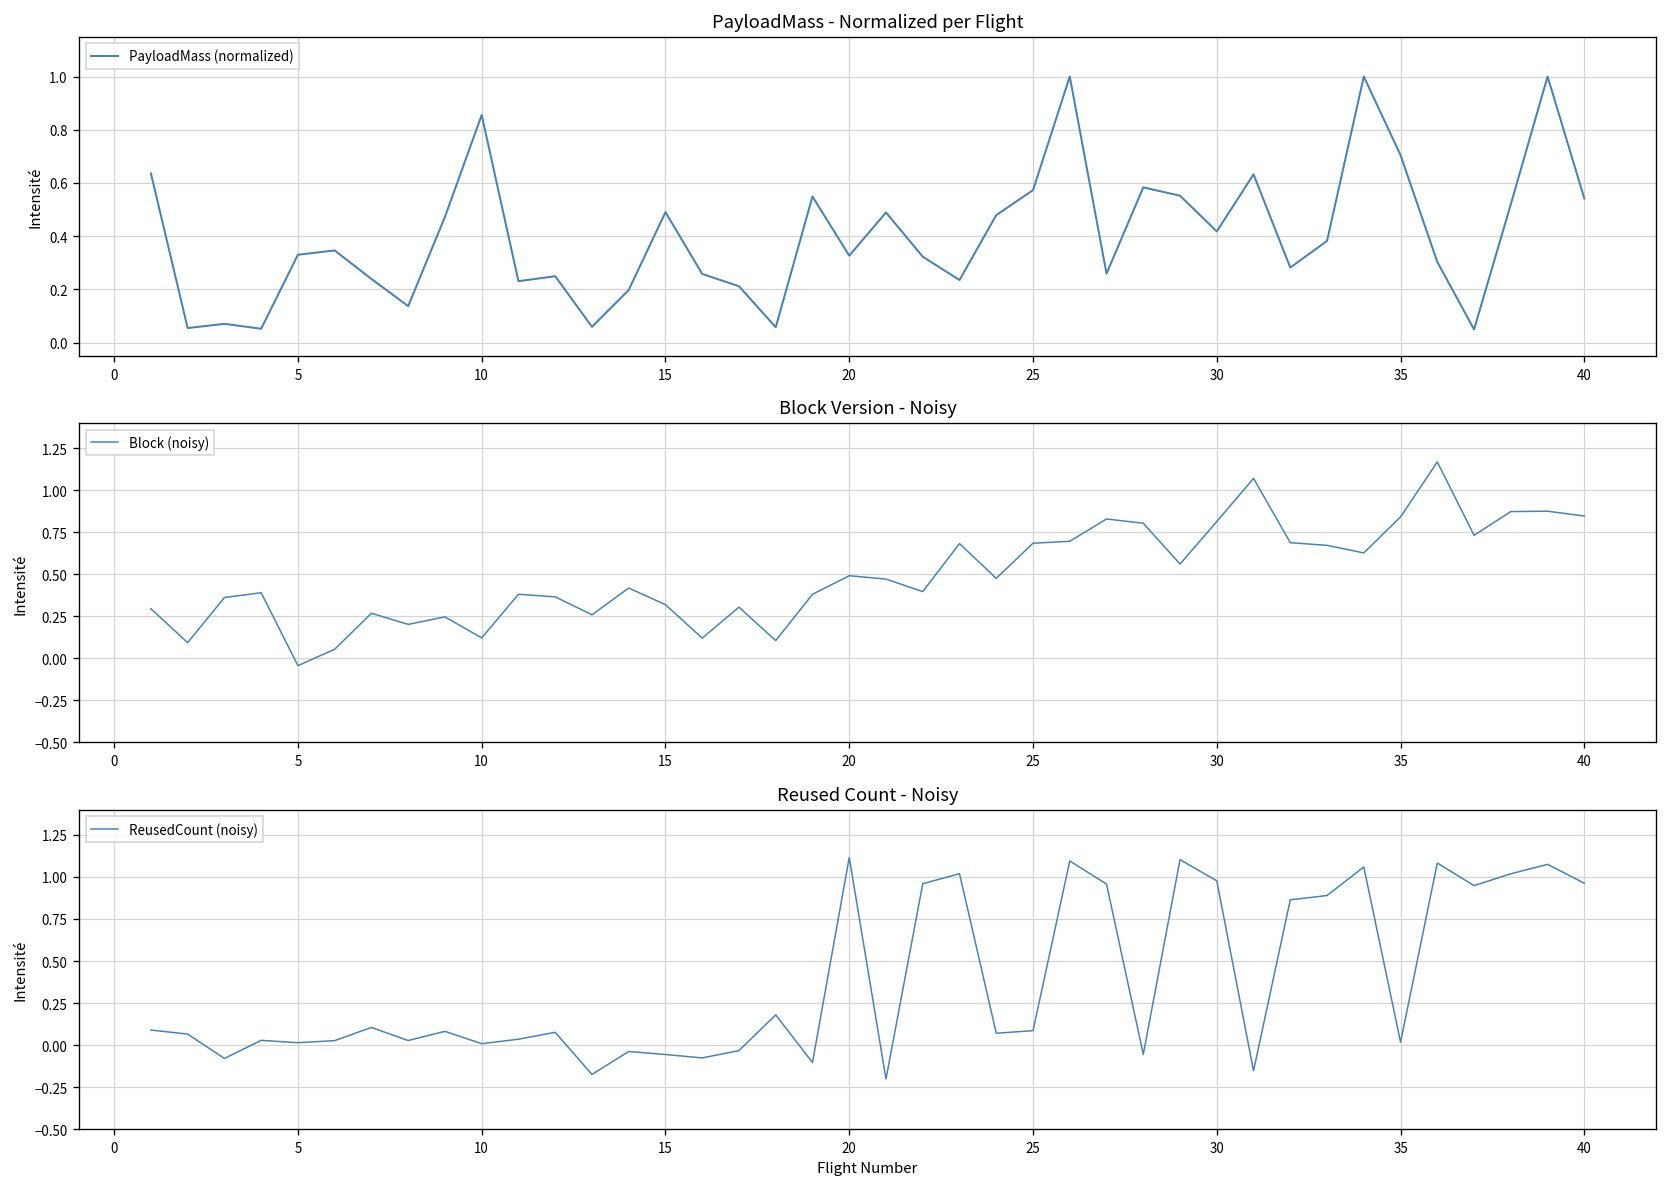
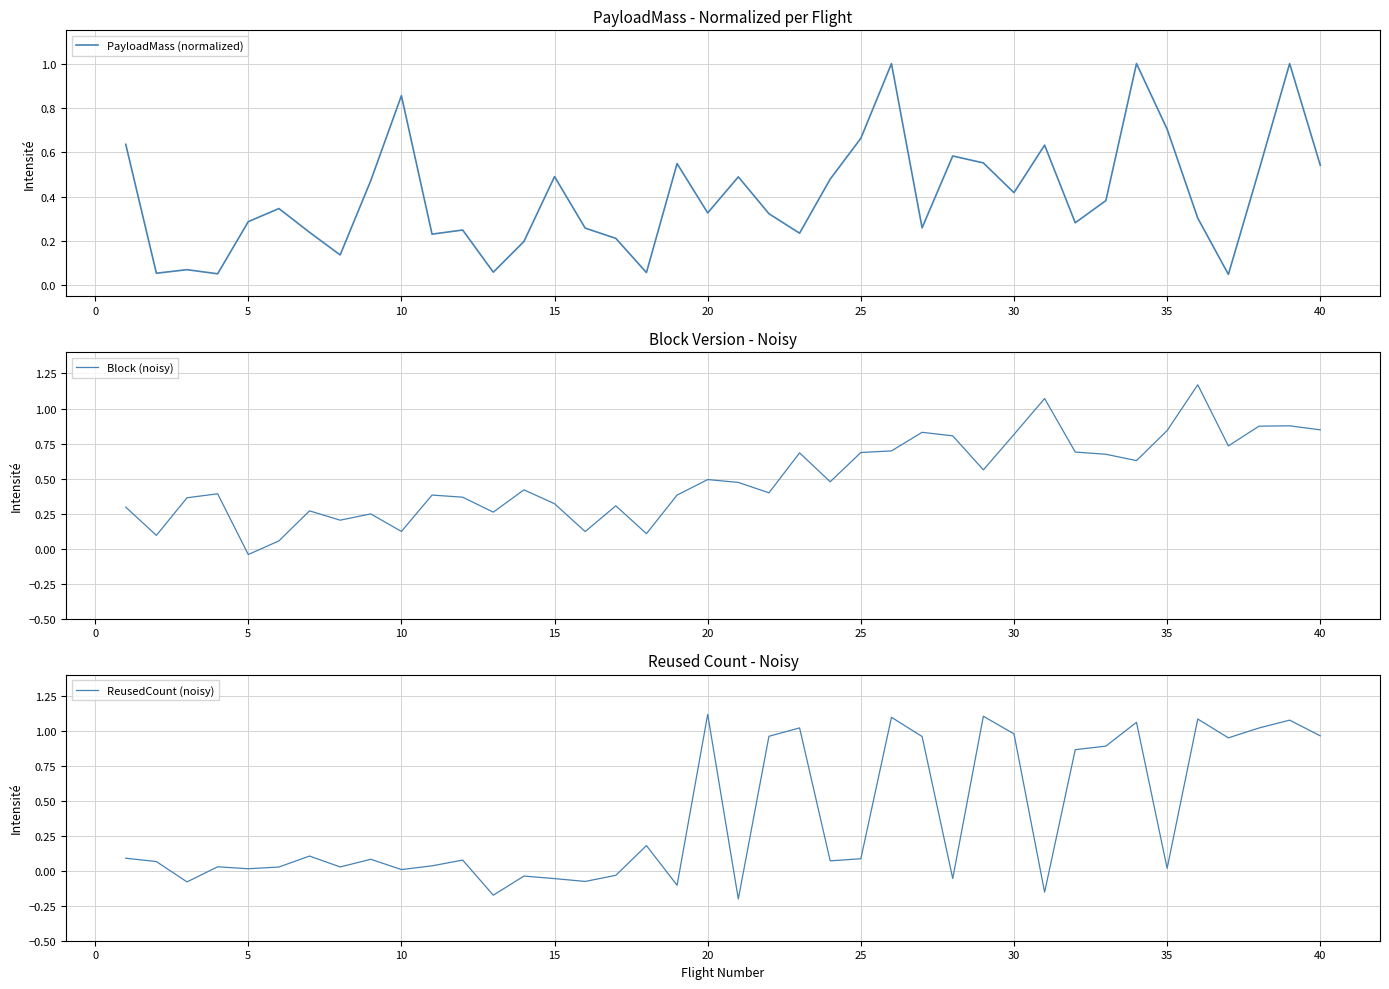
PayloadMass - Normalized per Flight, 5: 0.33 -> 0.29
PayloadMass - Normalized per Flight, 25: 0.57 -> 0.66
